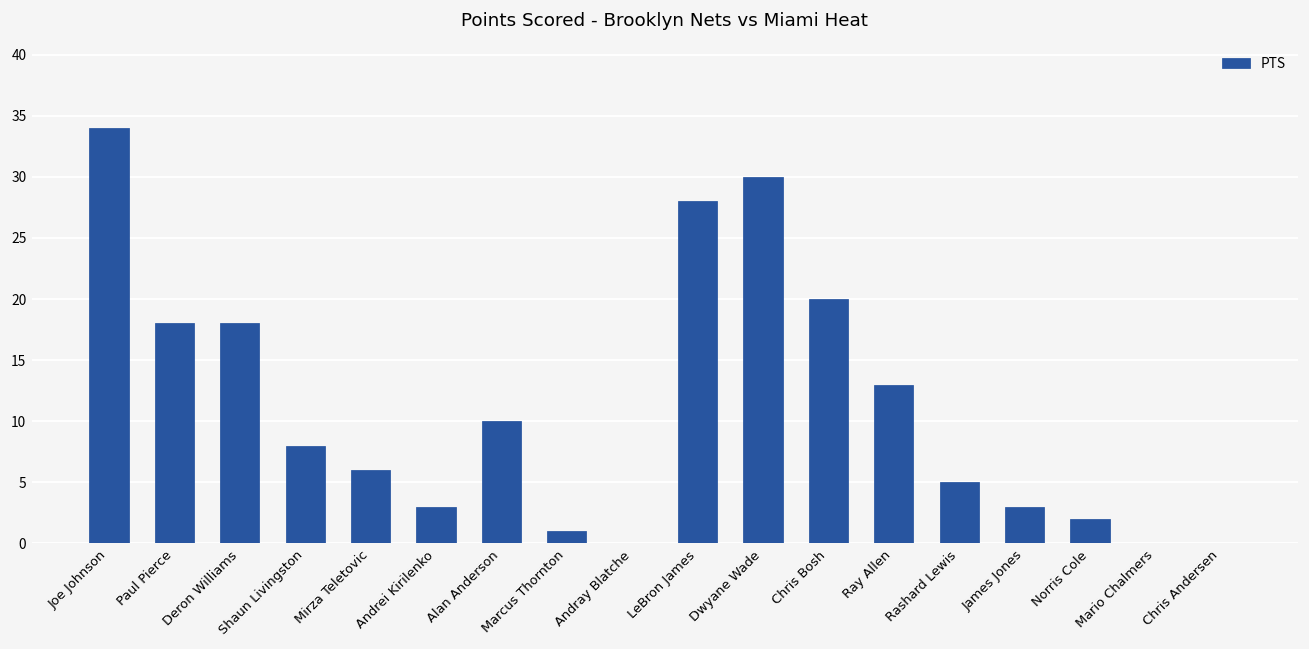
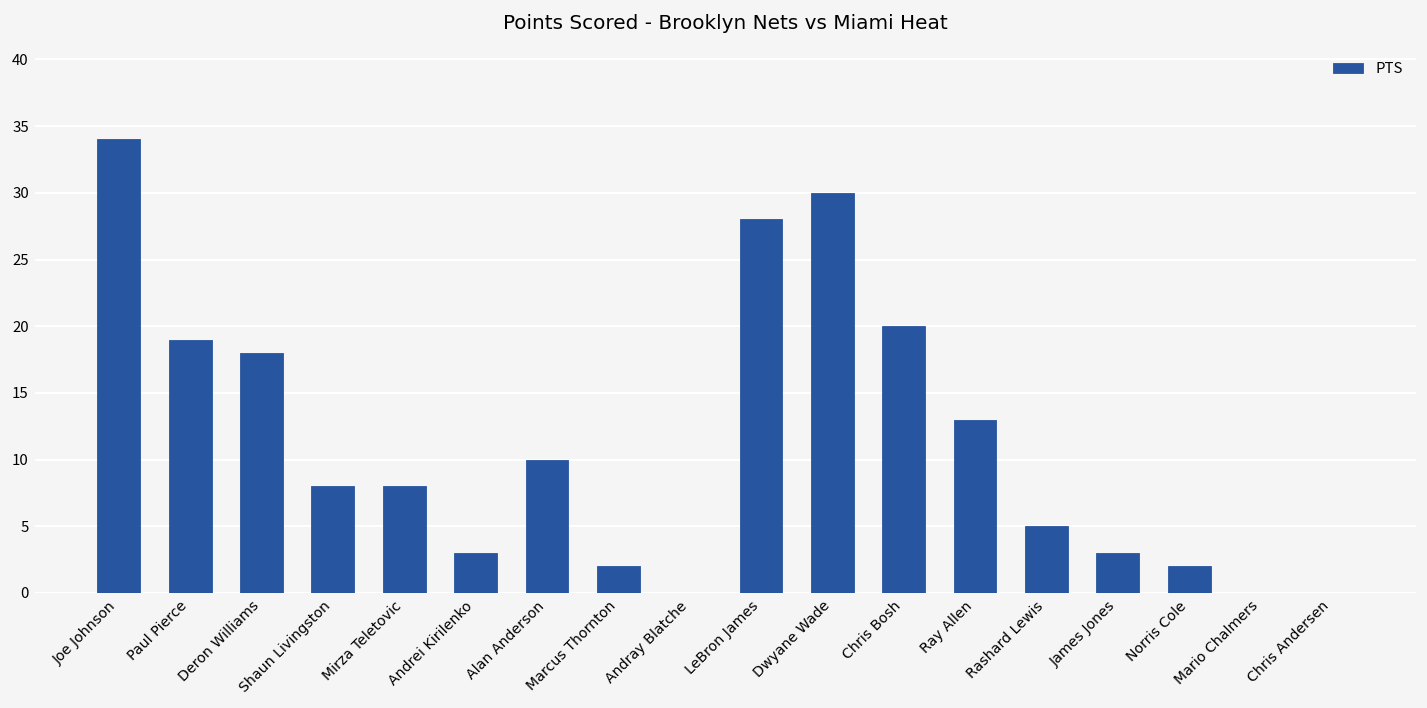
Paul Pierce: 18 -> 19
Mirza Teletovic: 6 -> 8
Marcus Thornton: 1 -> 2
